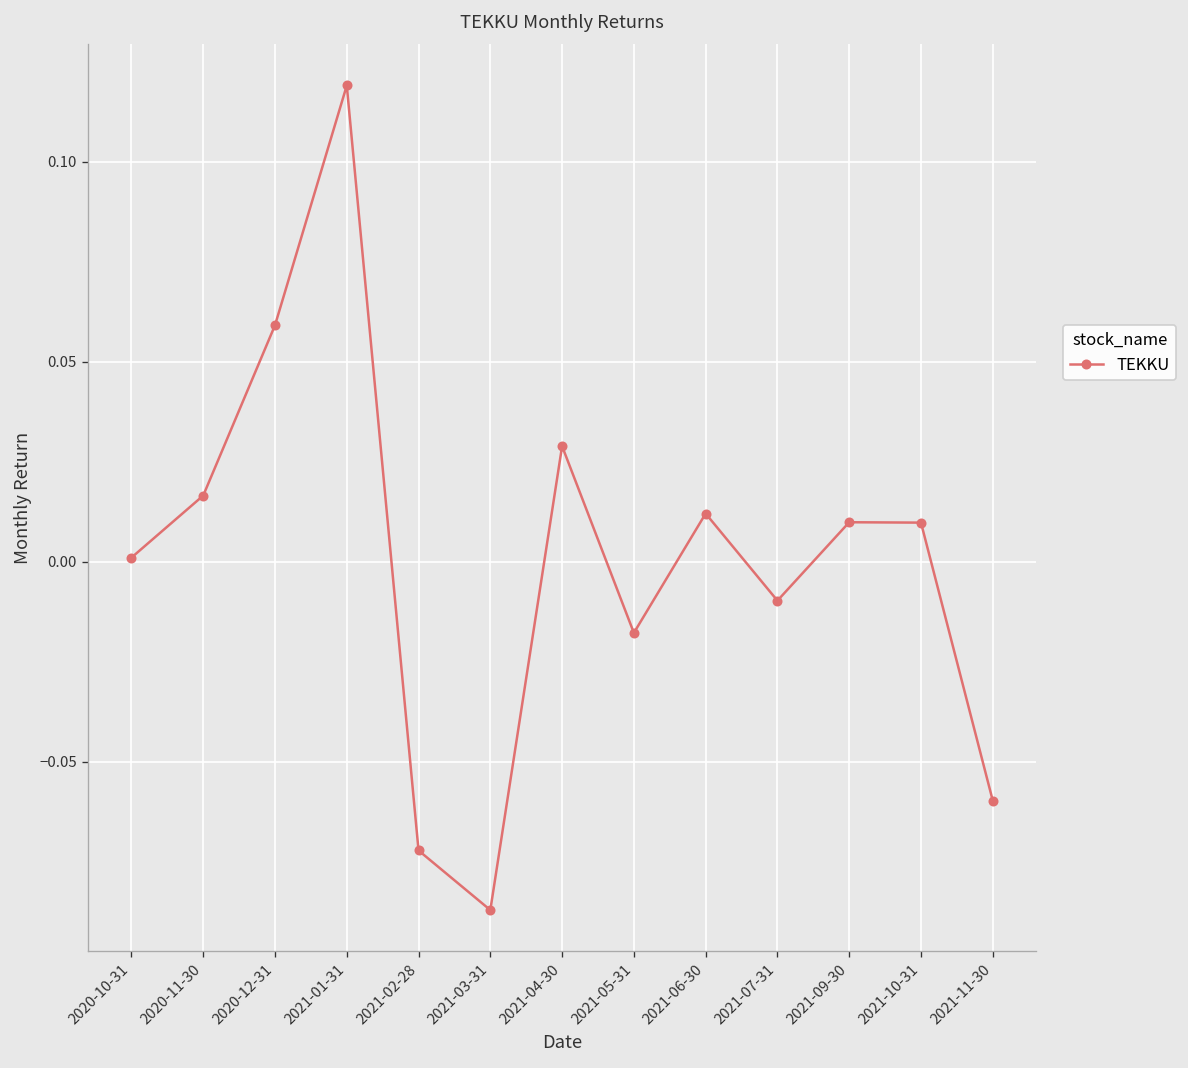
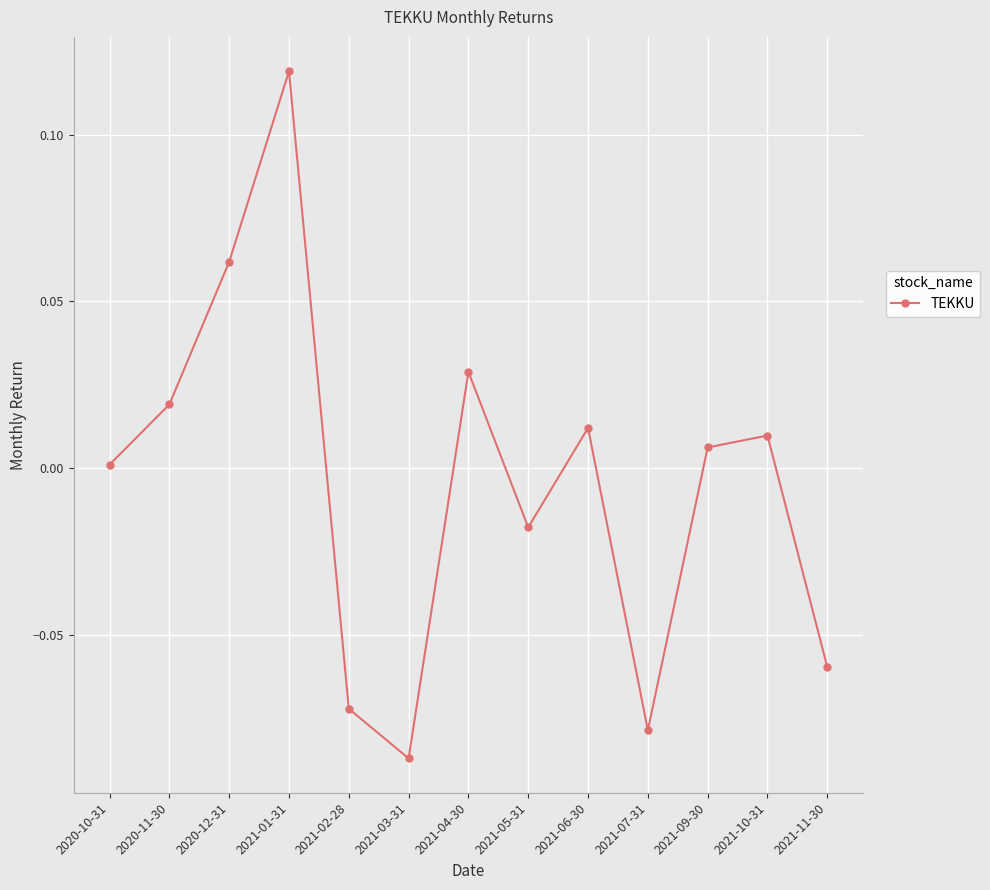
2020-11-30: 0.017 -> 0.019
2020-12-31: 0.059 -> 0.062
2021-07-31: -0.010 -> -0.079
2021-09-30: 0.010 -> 0.006
